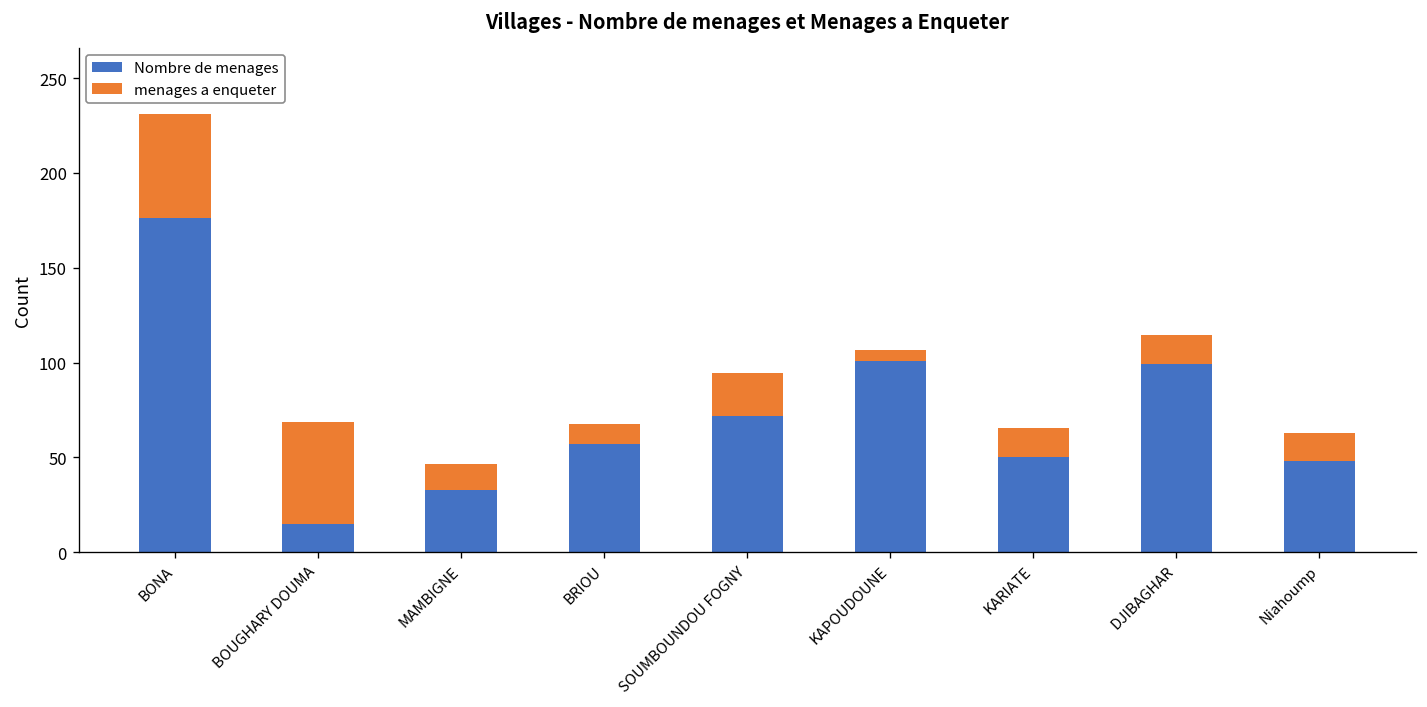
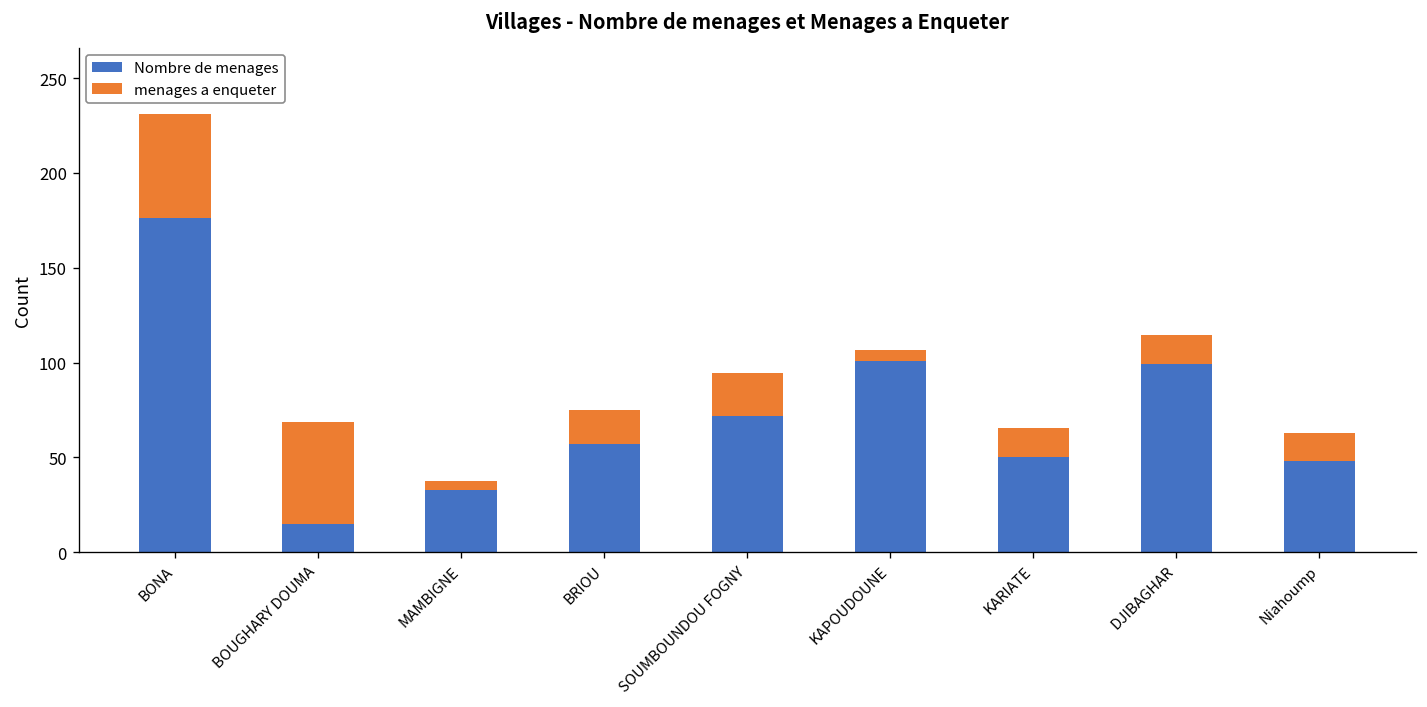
menages a enqueter, MAMBIGNE: 14 -> 4
menages a enqueter, BRIOU: 11 -> 18
